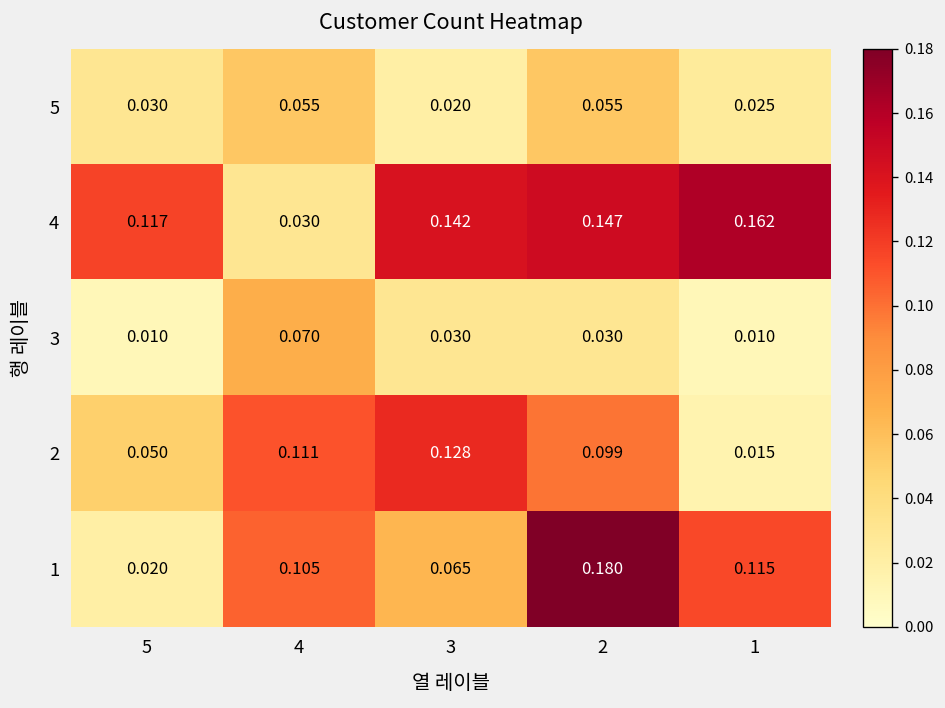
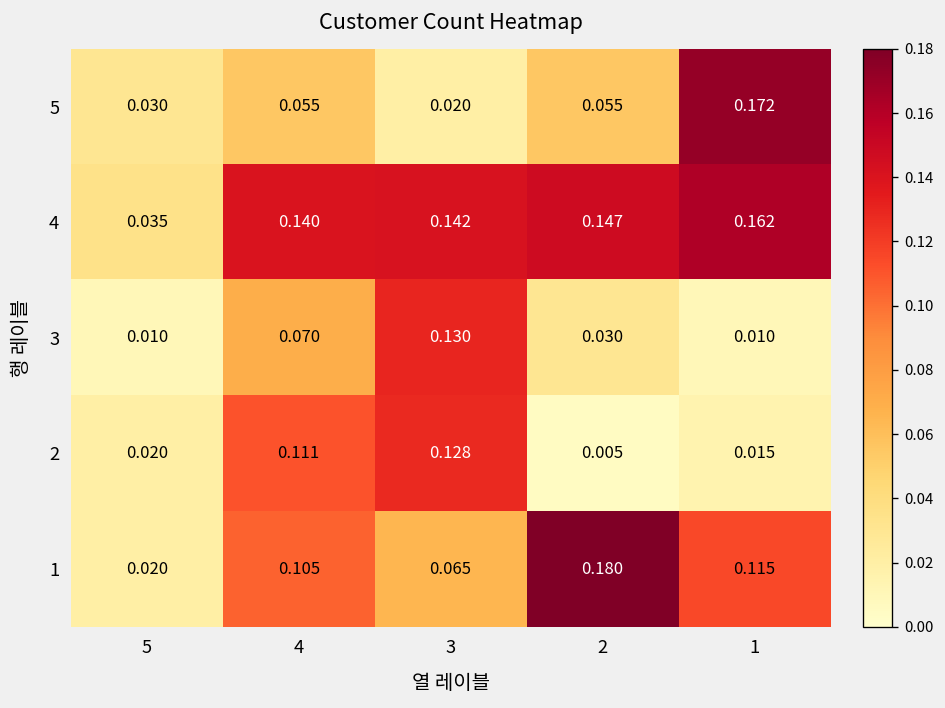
5, 1: 0.025 -> 0.172
4, 5: 0.117 -> 0.035
4, 4: 0.030 -> 0.140
3, 3: 0.030 -> 0.130
2, 5: 0.050 -> 0.020
2, 2: 0.099 -> 0.005
